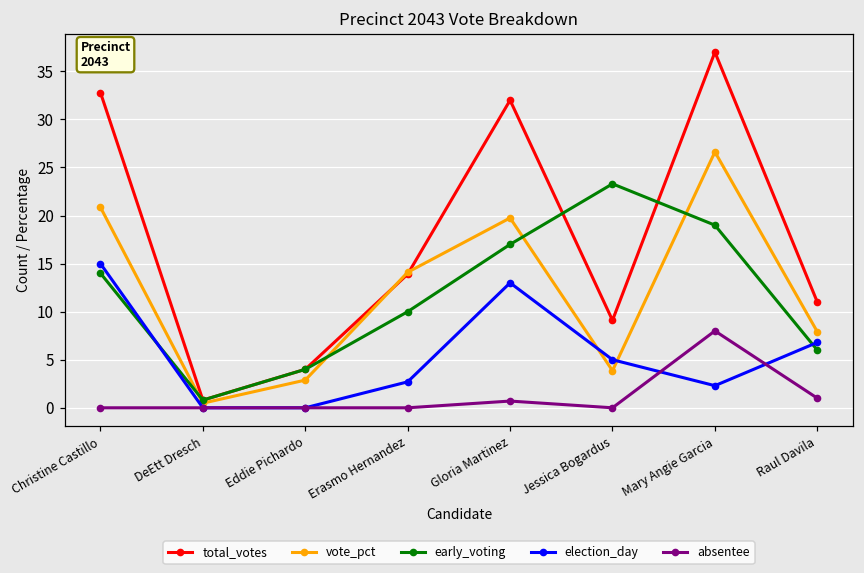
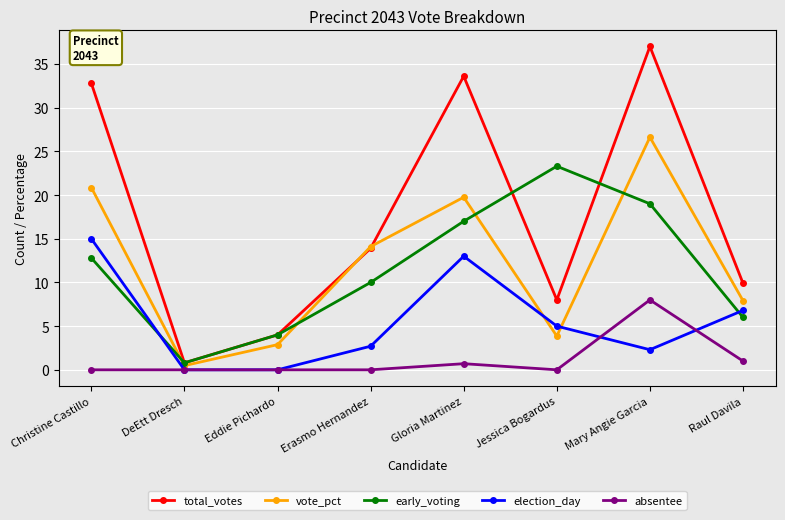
early_voting, Christine Castillo: 14 -> 13
total_votes, Gloria Martinez: 32 -> 34
total_votes, Jessica Bogardus: 9 -> 8
total_votes, Raul Davila: 11 -> 10
